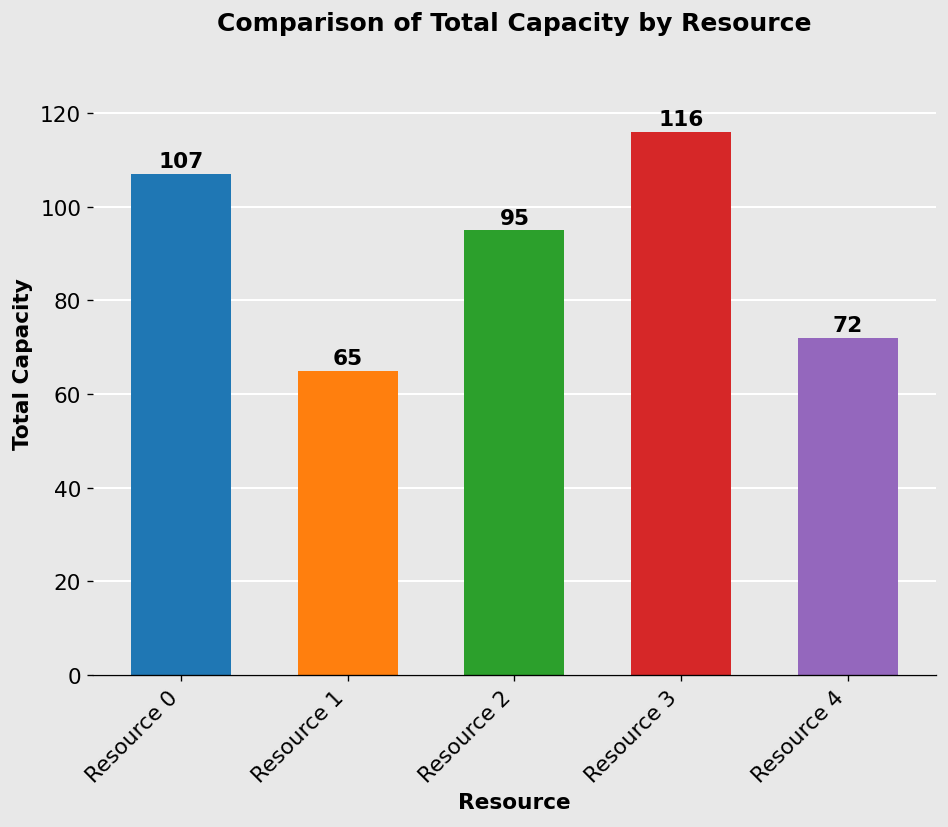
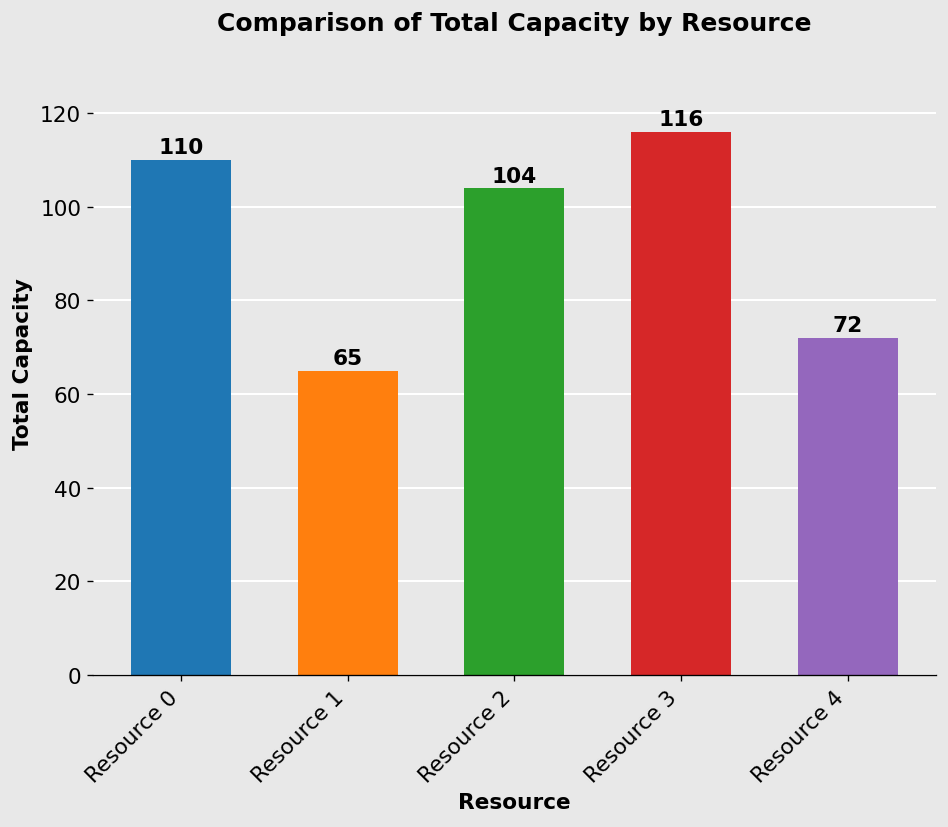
Resource 0: 107 -> 110
Resource 2: 95 -> 104
